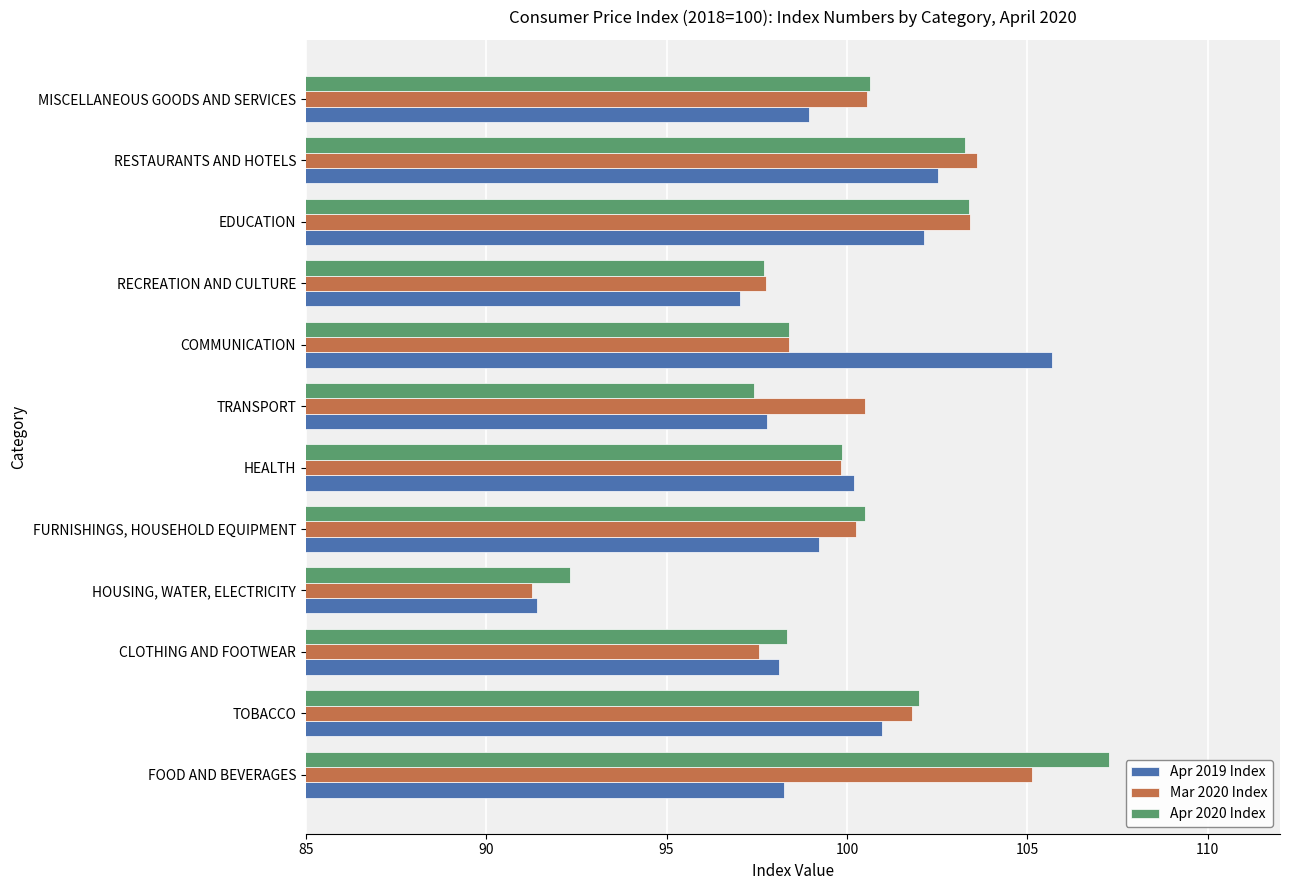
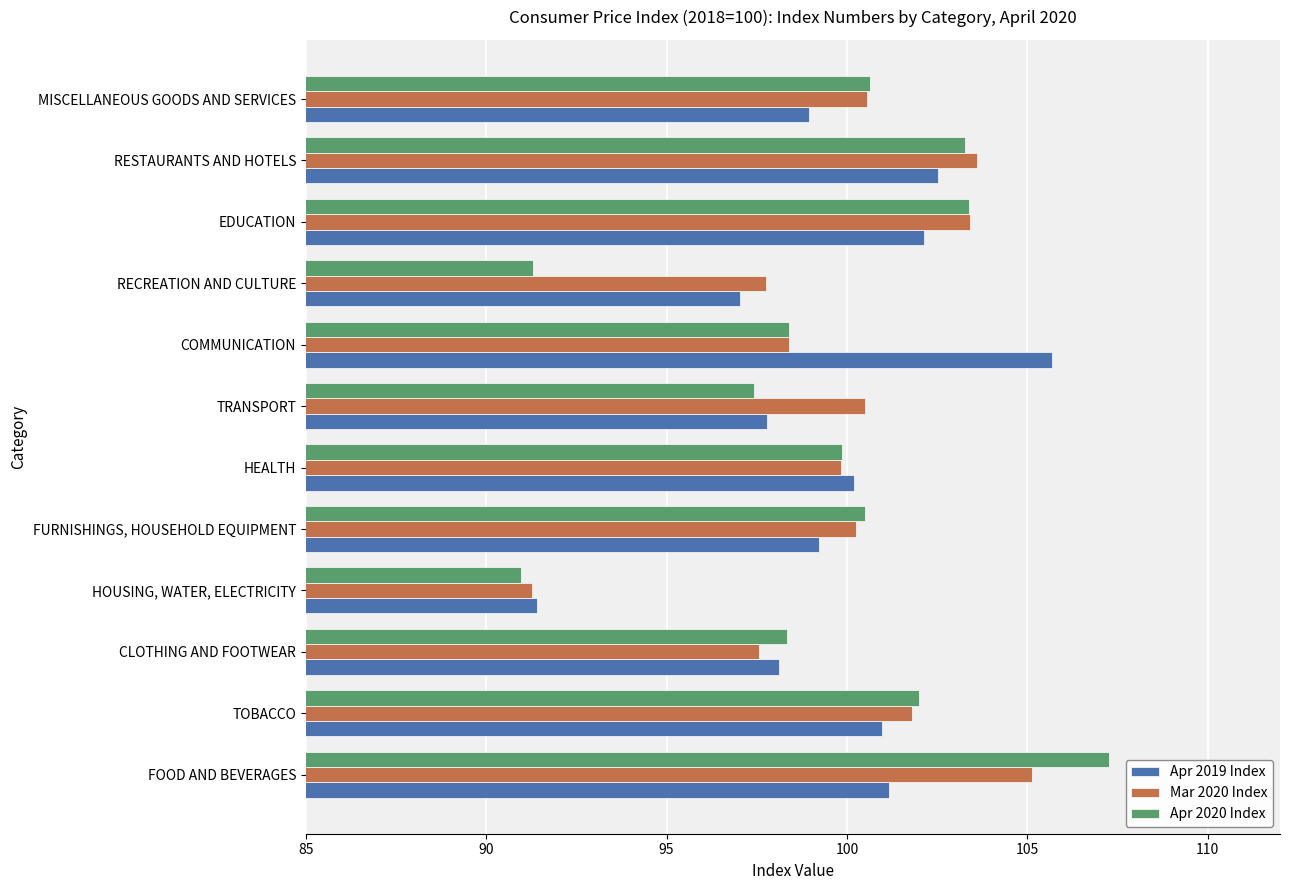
Apr 2020 Index, RECREATION AND CULTURE: 97.7 -> 91.3
Apr 2020 Index, HOUSING, WATER, ELECTRICITY: 92.3 -> 91.0
Apr 2019 Index, FOOD AND BEVERAGES: 98.3 -> 101.2
